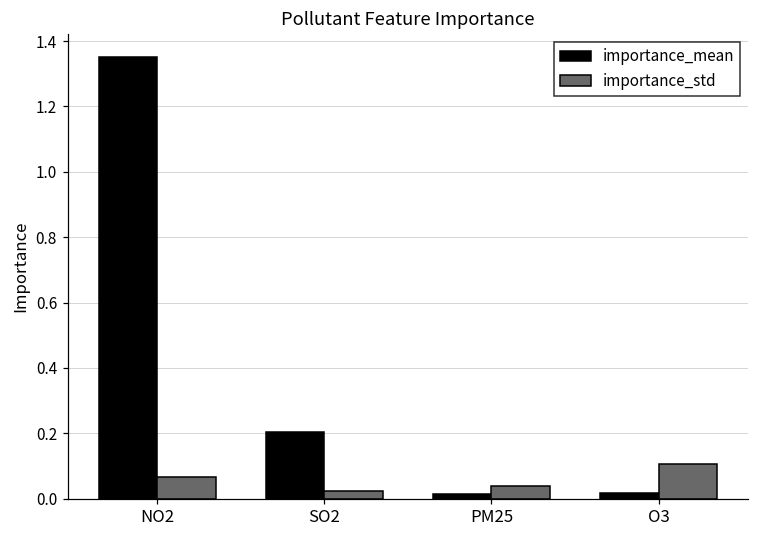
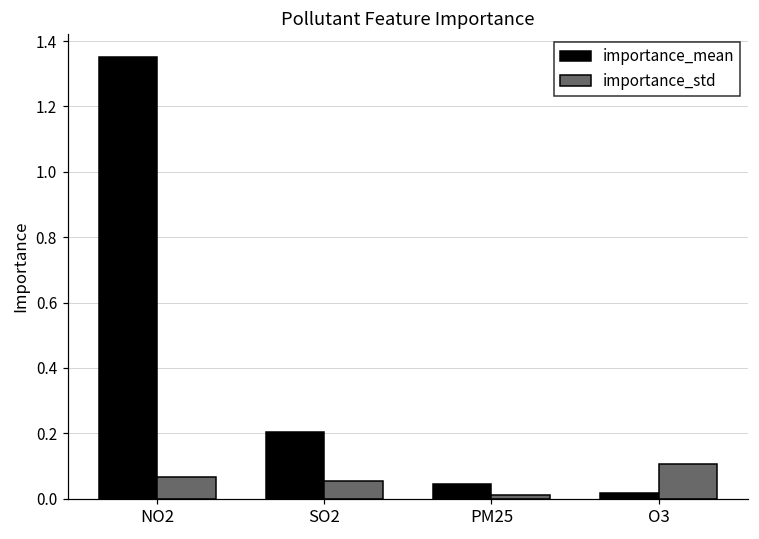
importance_std, SO2: 0.02 -> 0.05
importance_mean, PM25: 0.01 -> 0.05
importance_std, PM25: 0.04 -> 0.01
